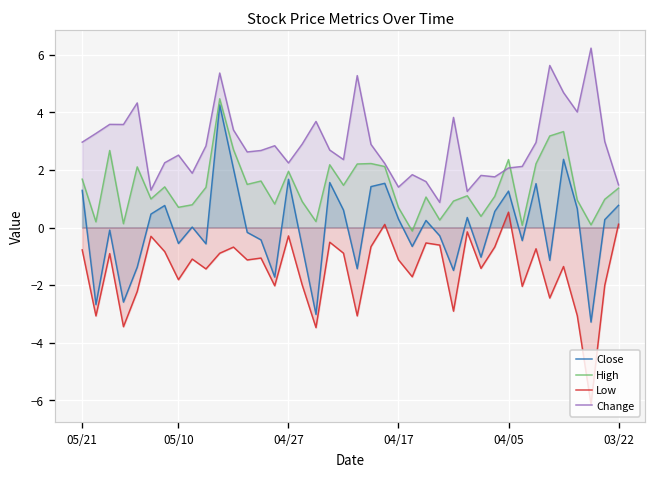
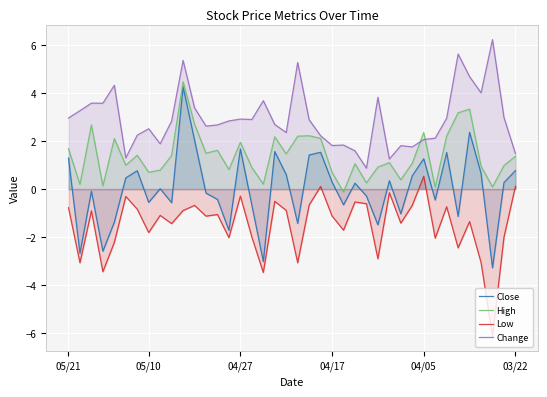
Change, 04/27: 2.2 -> 2.9
Change, 04/17: 1.4 -> 1.8
